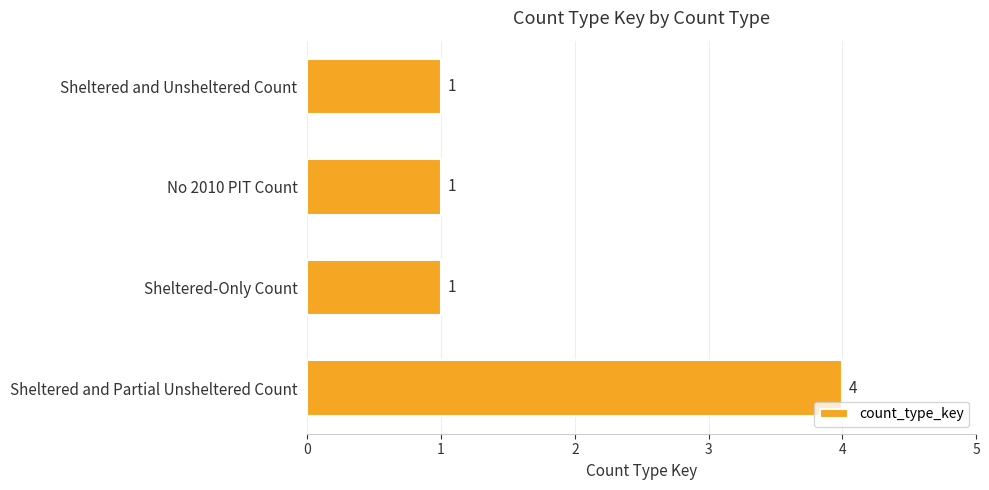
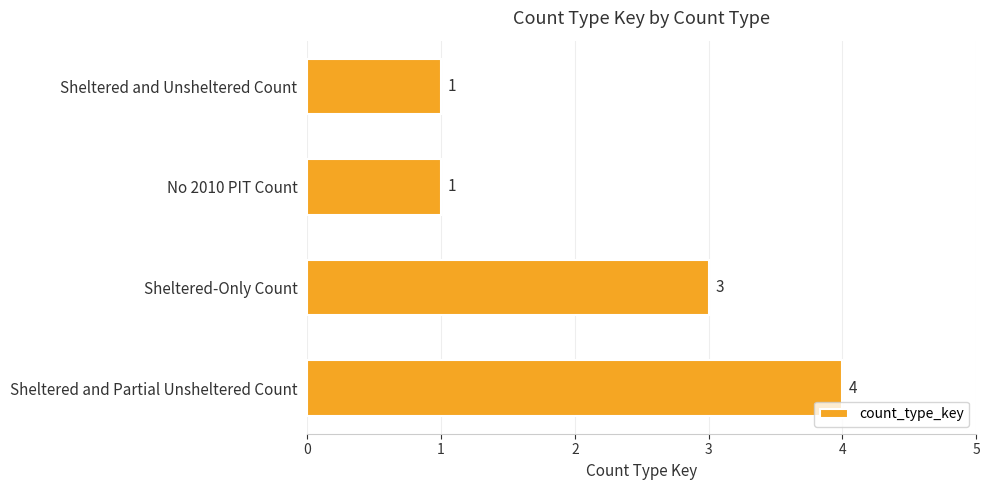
Sheltered-Only Count: 1 -> 3
